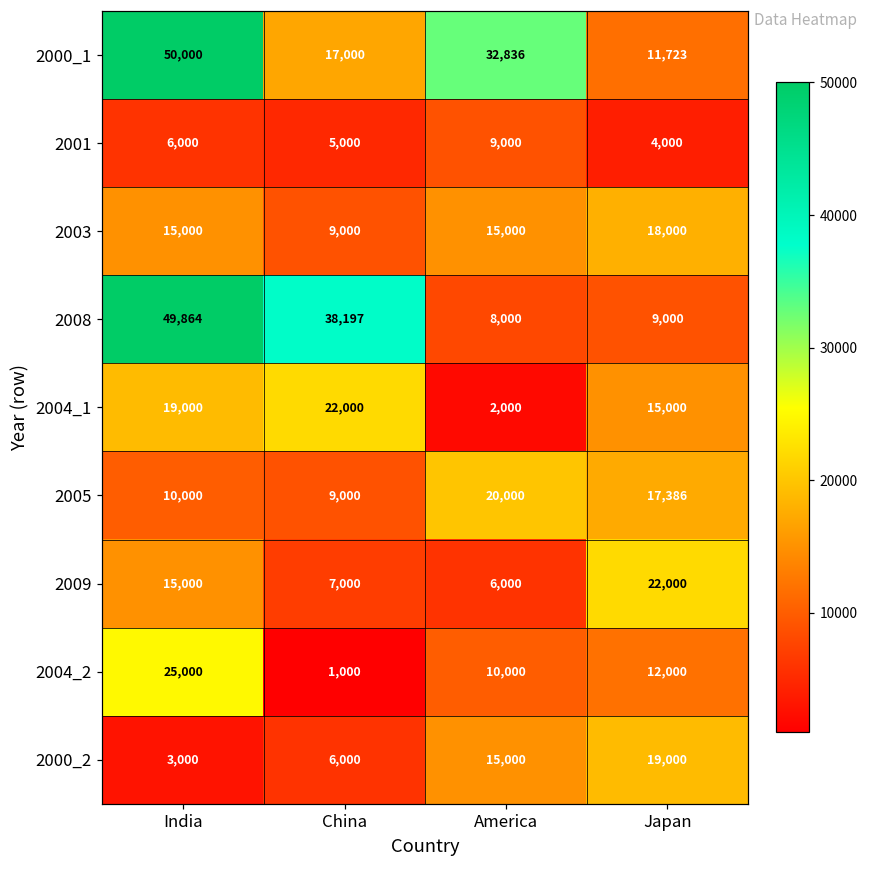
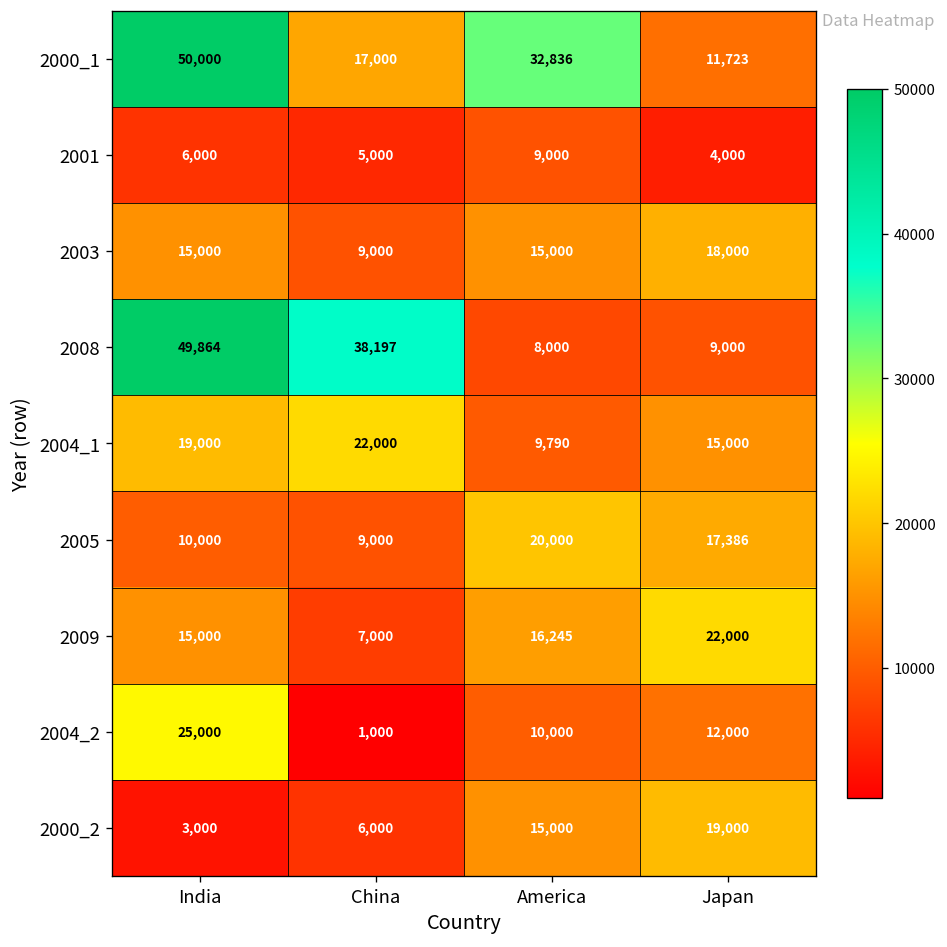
2004_1, America: 2,000 -> 9,790
2009, America: 6,000 -> 16,245
